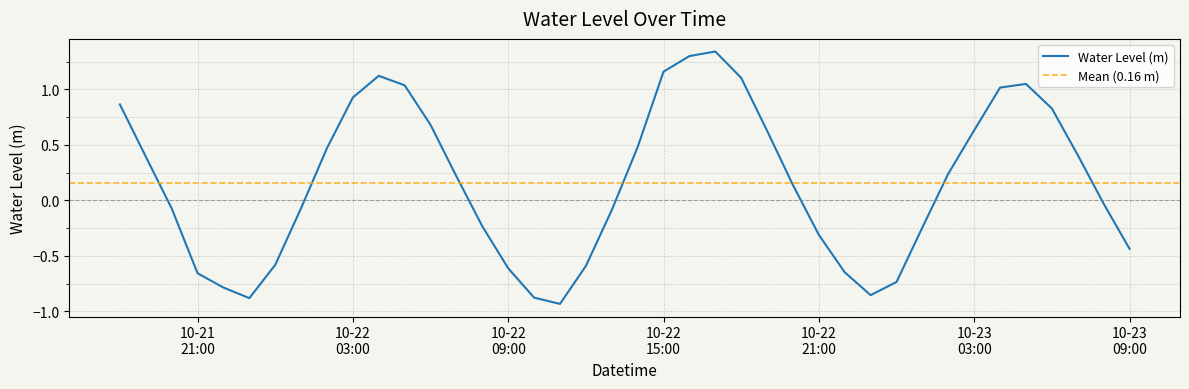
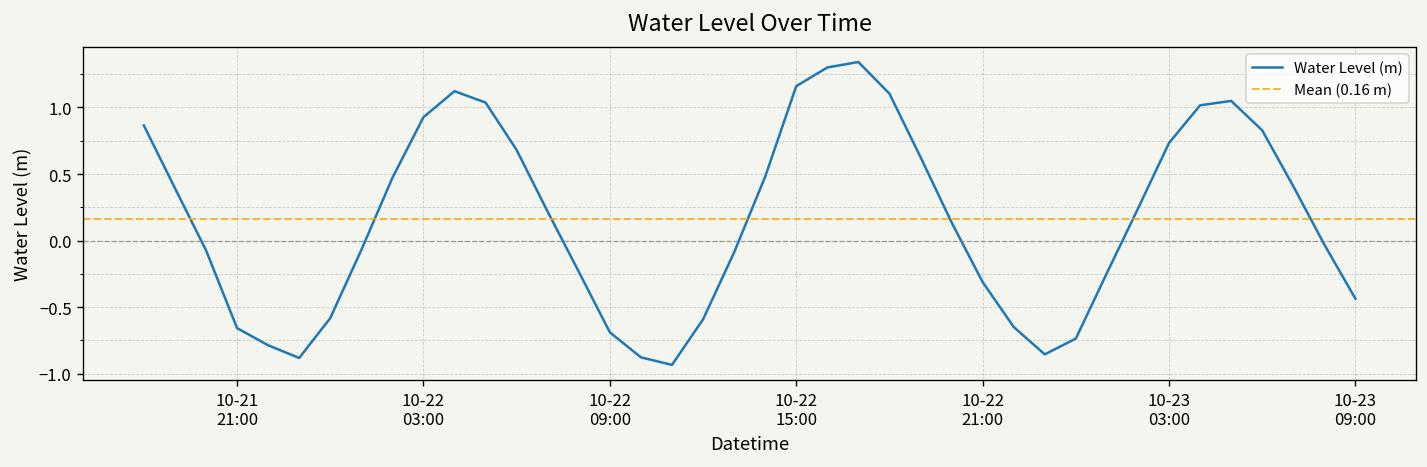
10-22 09:00: -0.61 -> -0.69
10-23 03:00: 0.63 -> 0.73
